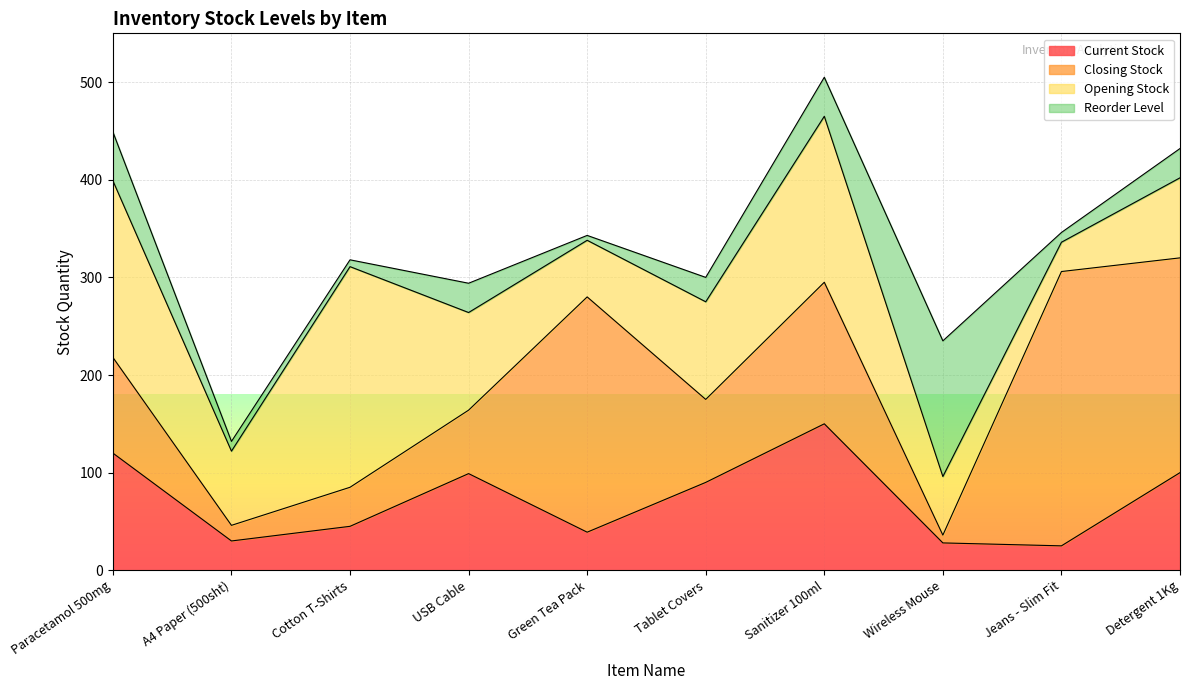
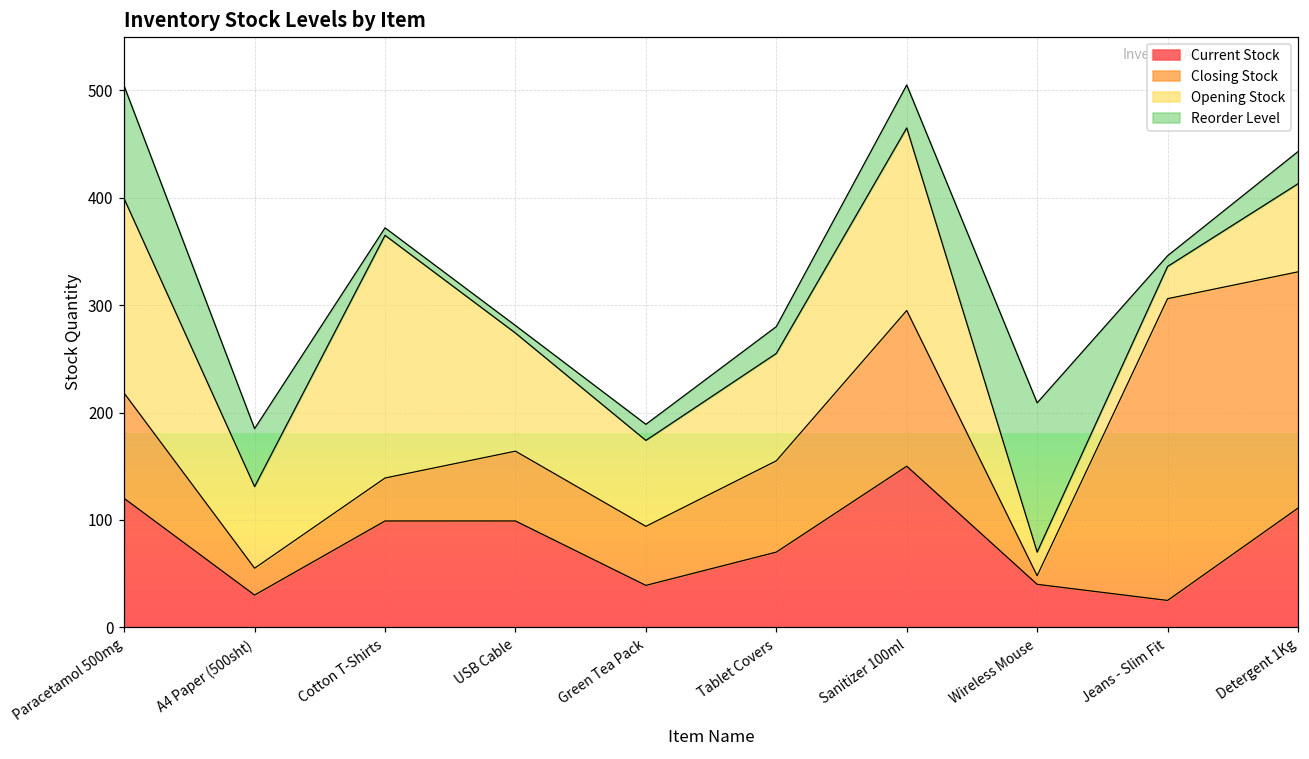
Reorder Level, Paracetamol 500mg: 50 -> 110
Closing Stock, A4 Paper (500sht): 20 -> 30
Reorder Level, A4 Paper (500sht): 10 -> 50
Current Stock, Cotton T-Shirts: 50 -> 100
Opening Stock, USB Cable: 100 -> 110
Reorder Level, USB Cable: 30 -> 10
Closing Stock, Green Tea Pack: 240 -> 60
Opening Stock, Green Tea Pack: 60 -> 80
Reorder Level, Green Tea Pack: 10 -> 20
Current Stock, Tablet Covers: 90 -> 70
Current Stock, Wireless Mouse: 30 -> 40
Opening Stock, Wireless Mouse: 60 -> 20
Current Stock, Detergent 1Kg: 100 -> 110
